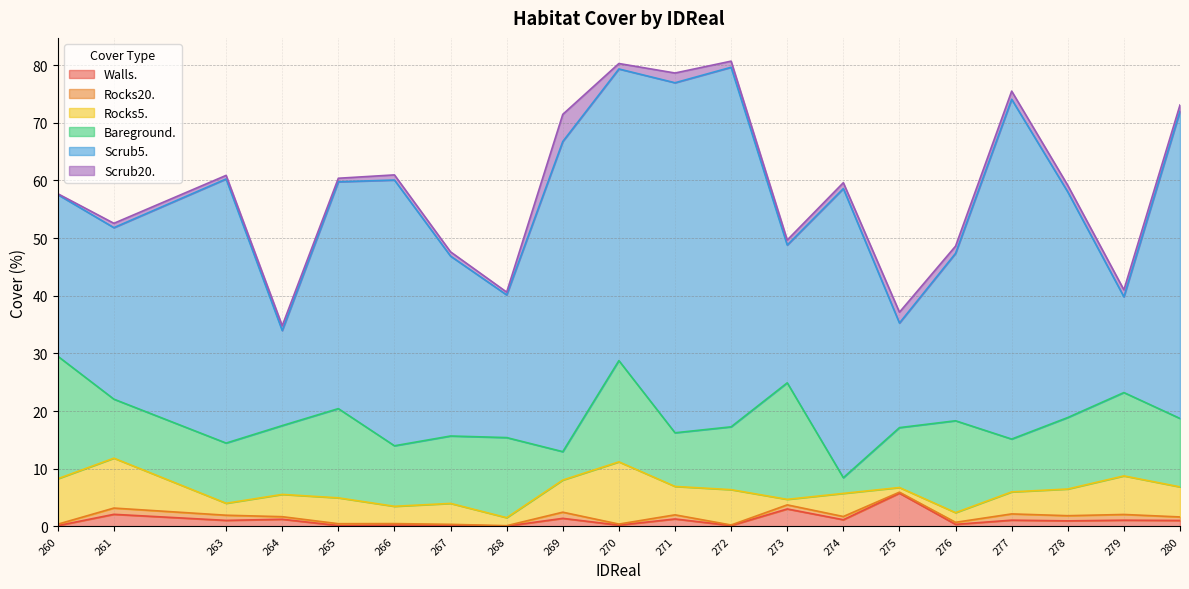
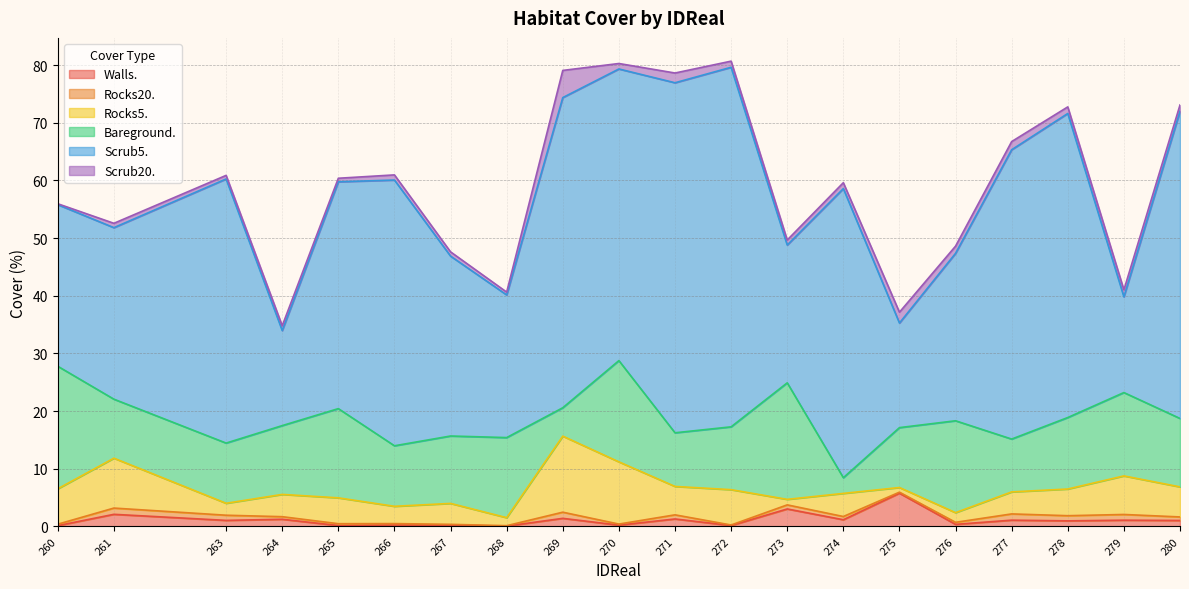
Rocks5., 260: 8 -> 6
Rocks5., 269: 6 -> 13
Scrub5., 277: 59 -> 50
Scrub5., 278: 39 -> 53
